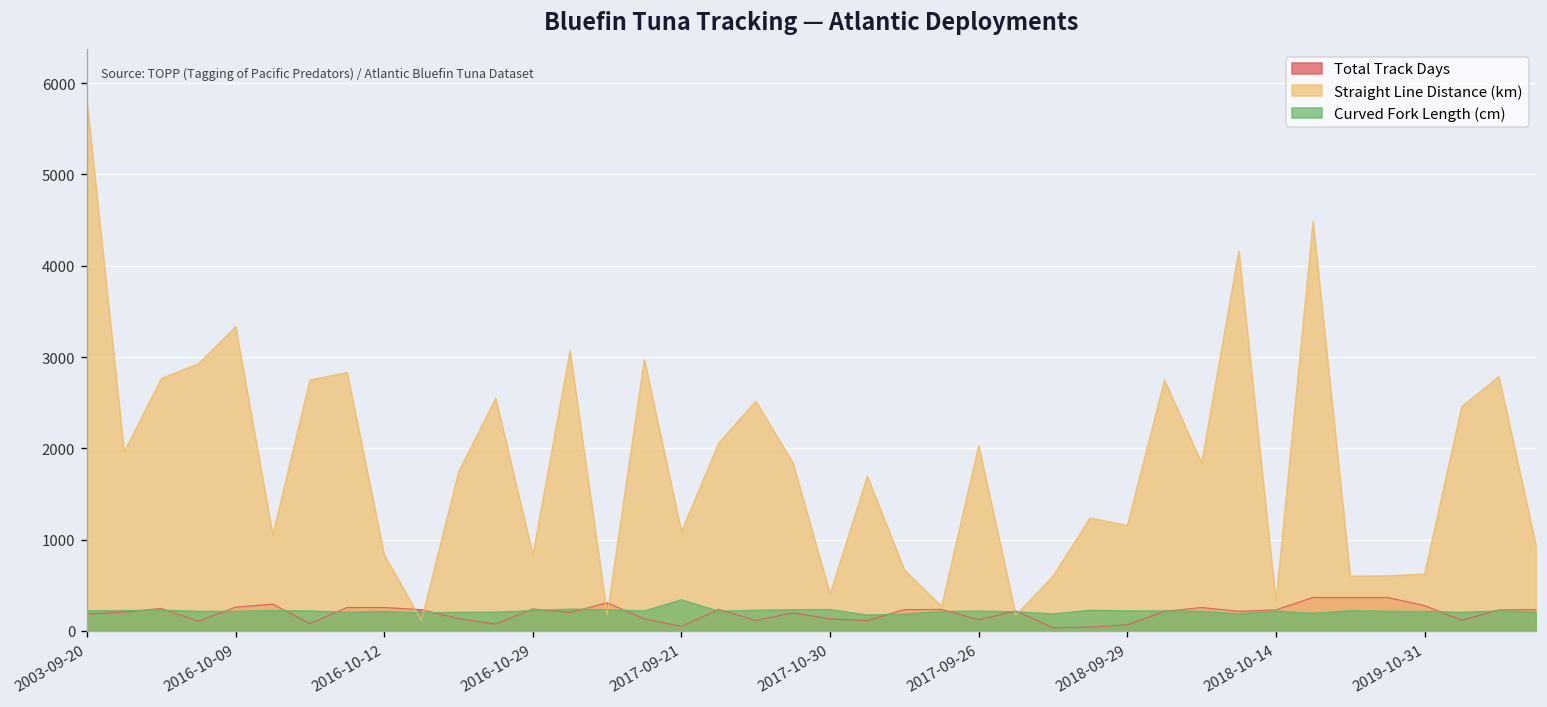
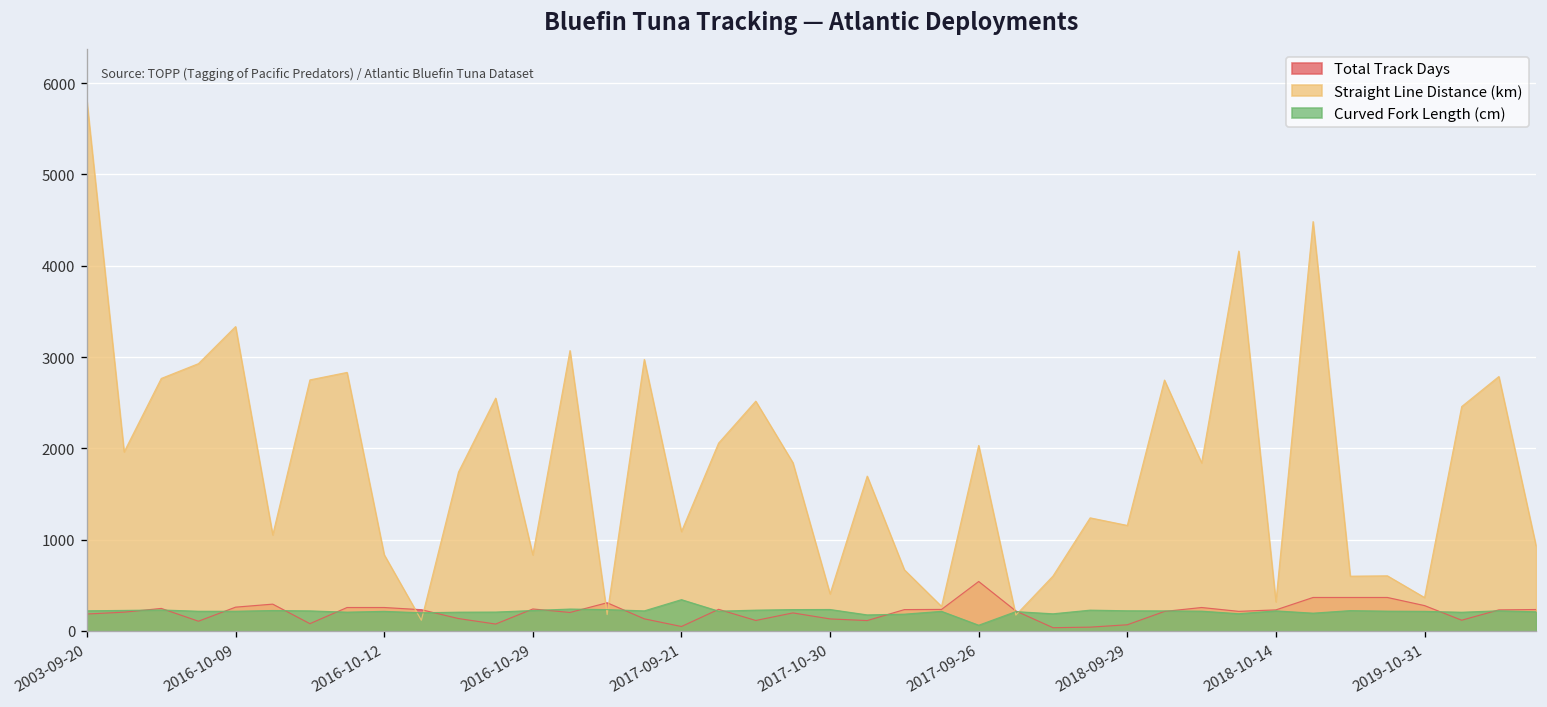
Total Track Days, 2017-09-26: 100 -> 500
Curved Fork Length (cm), 2017-09-26: 200 -> 100
Straight Line Distance (km), 2019-10-31: 600 -> 400
